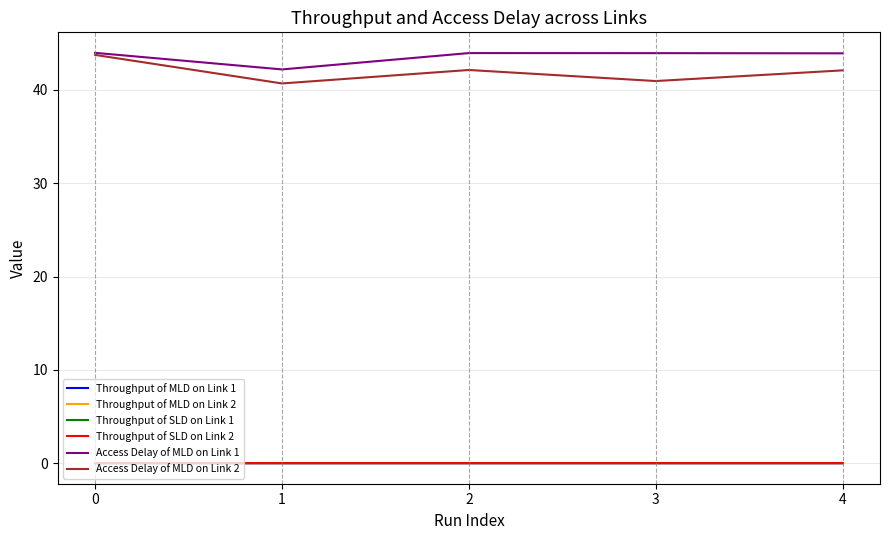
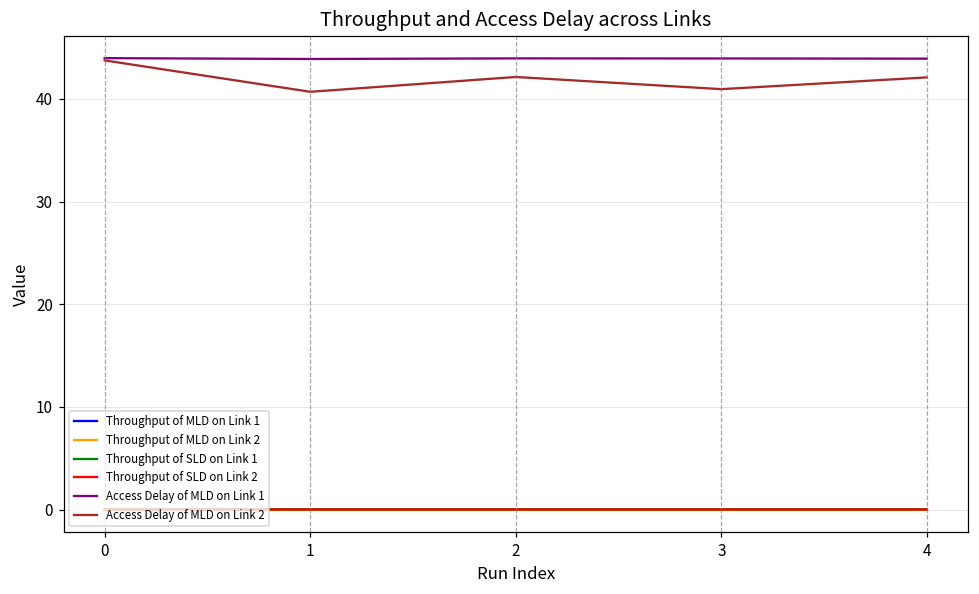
Access Delay of MLD on Link 1, 1: 42 -> 44
